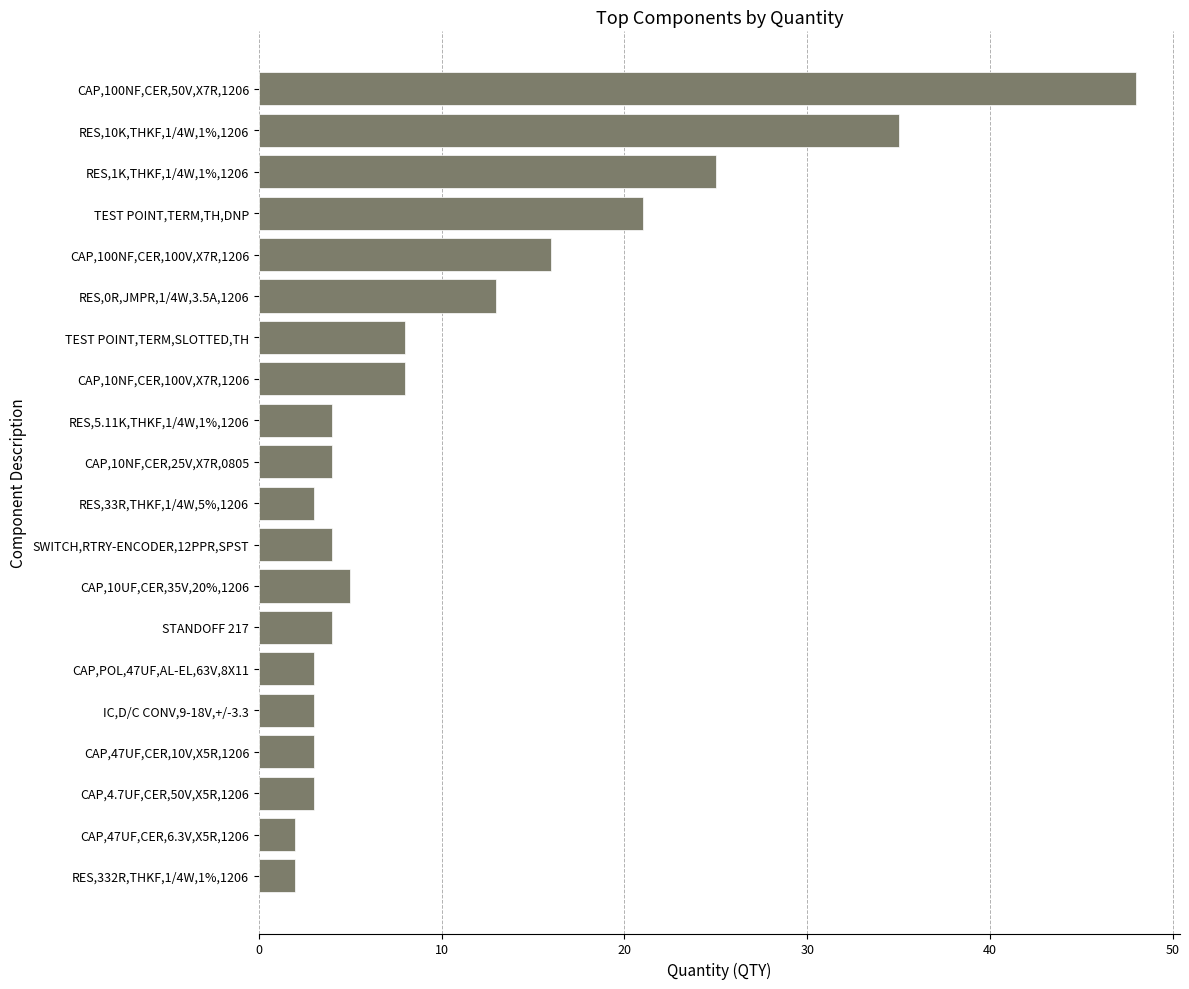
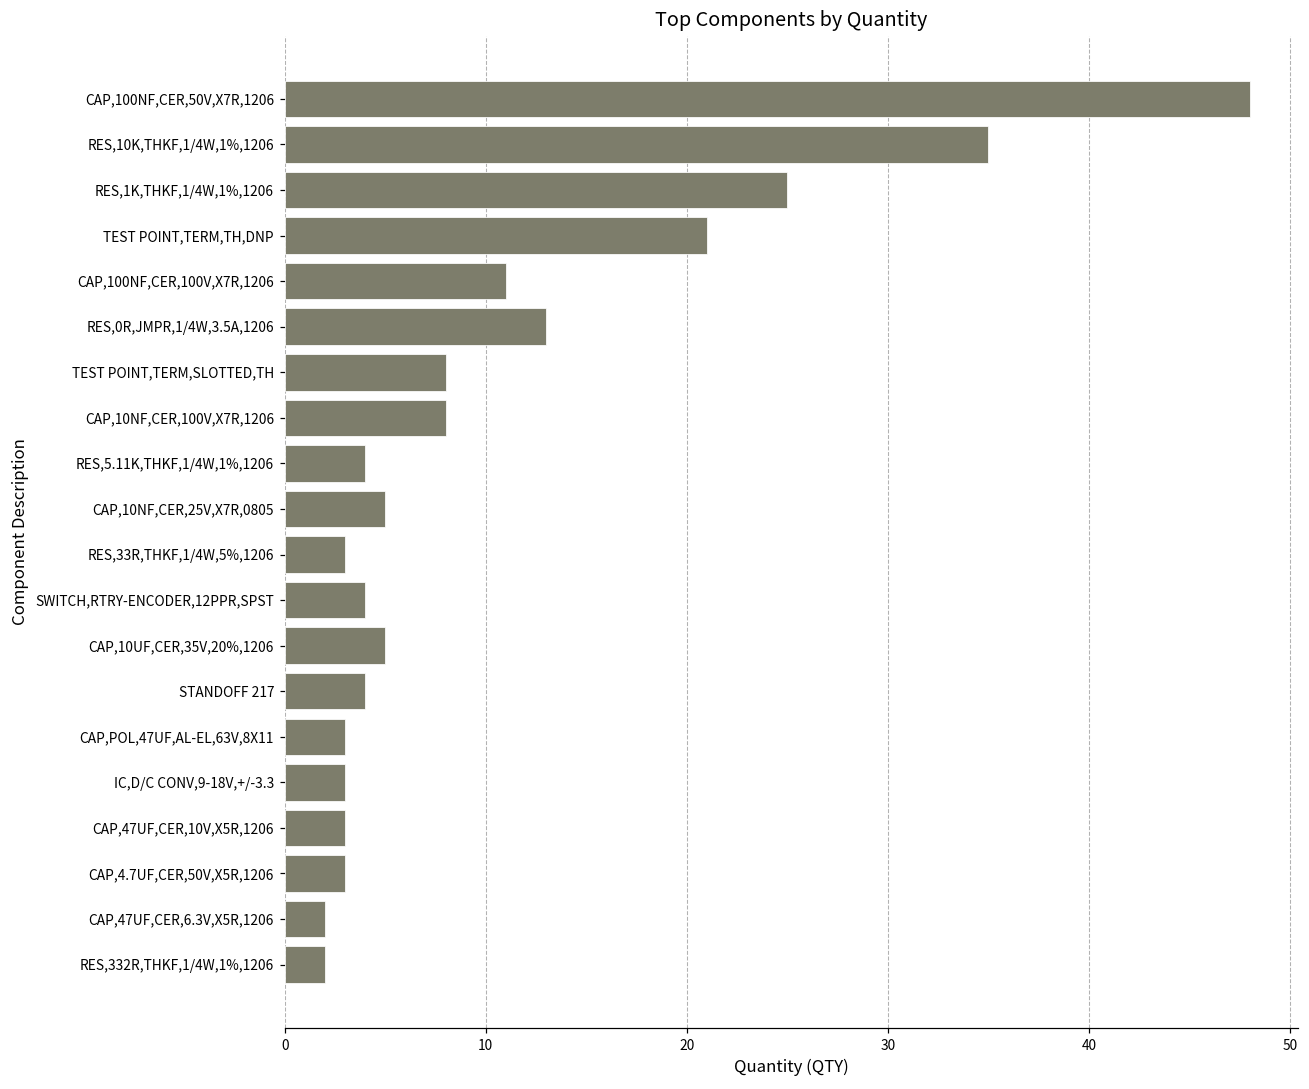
CAP,100NF,CER,100V,X7R,1206: 16 -> 11
CAP,10NF,CER,25V,X7R,0805: 4 -> 5
